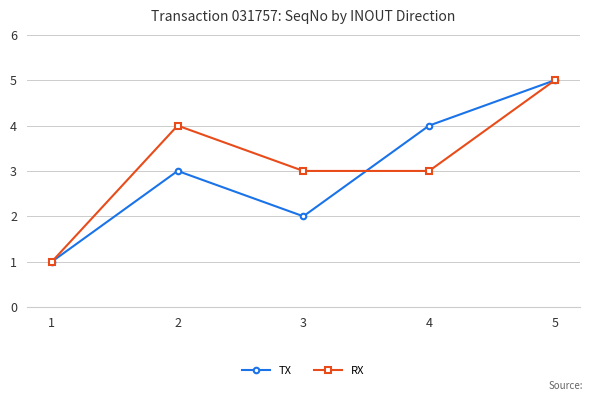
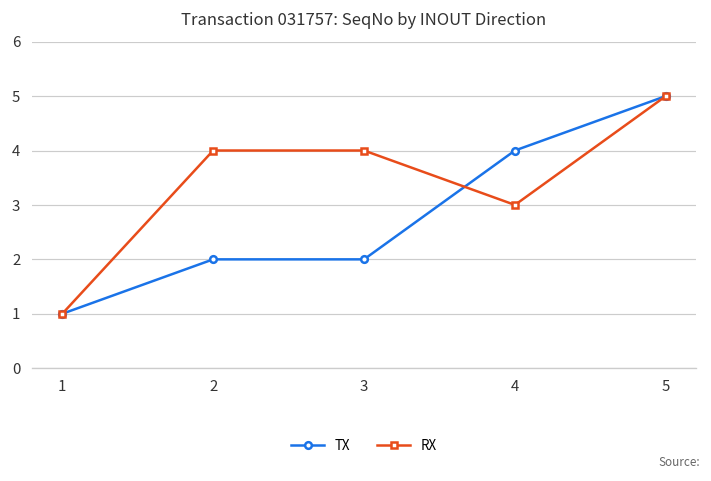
TX, 2: 3 -> 2
RX, 3: 3 -> 4
